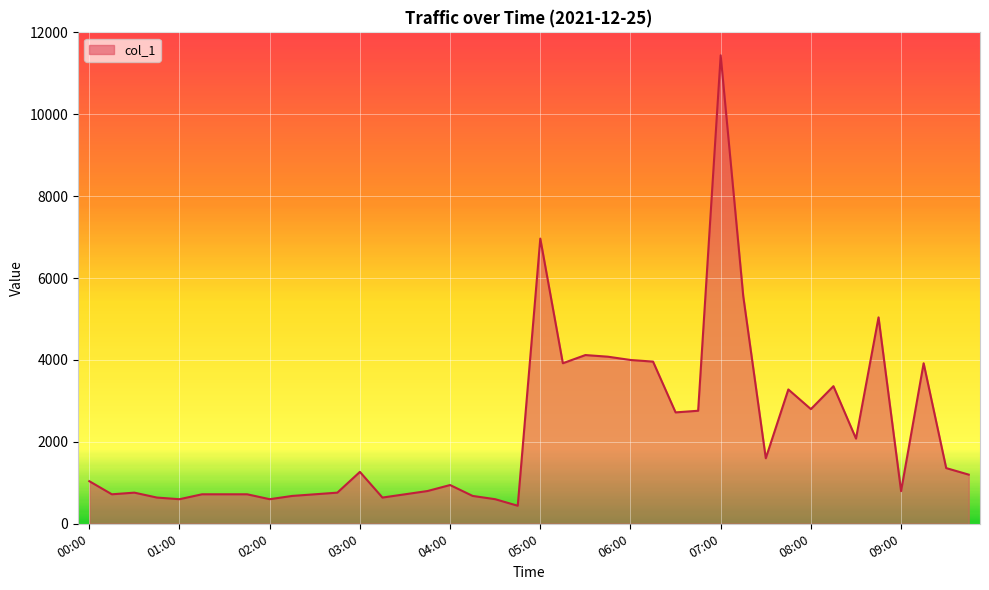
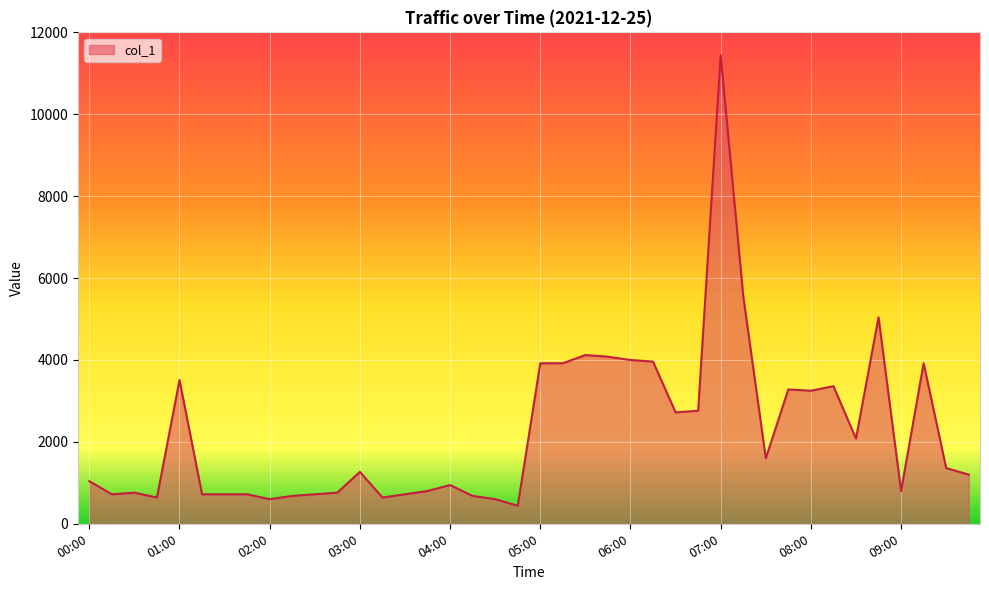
01:00: 600 -> 3500
05:00: 7000 -> 3900
08:00: 2800 -> 3200
